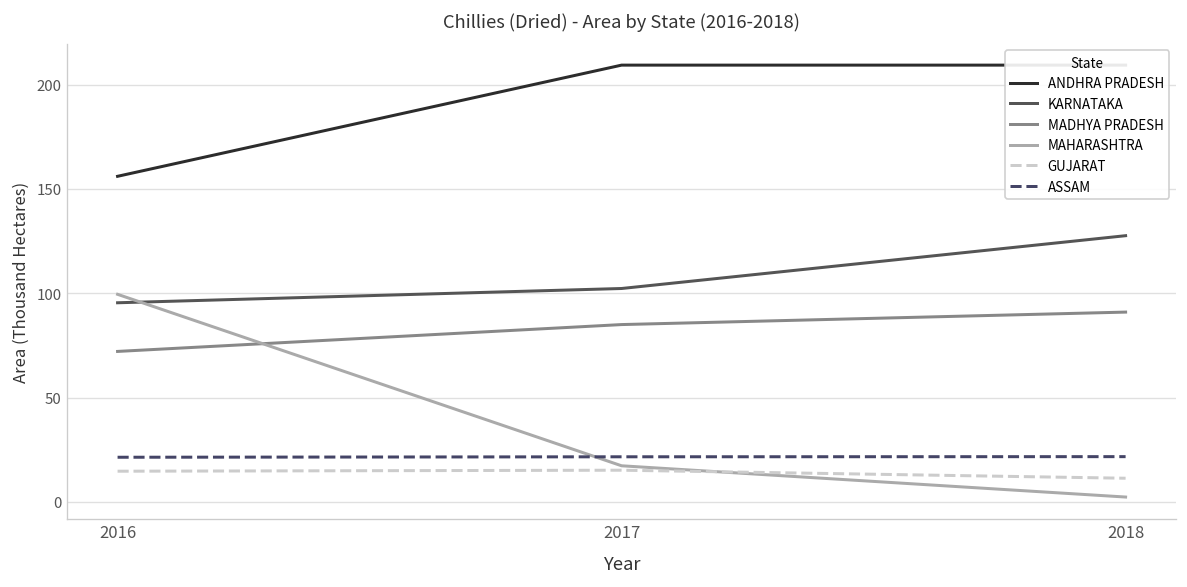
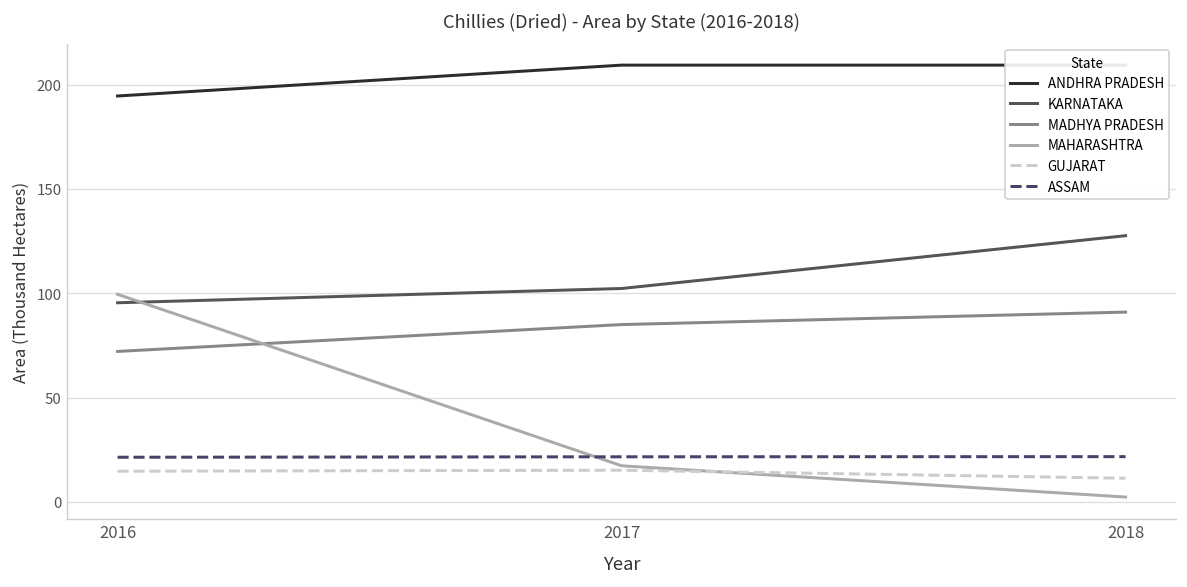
ANDHRA PRADESH, 2016: 156 -> 195
